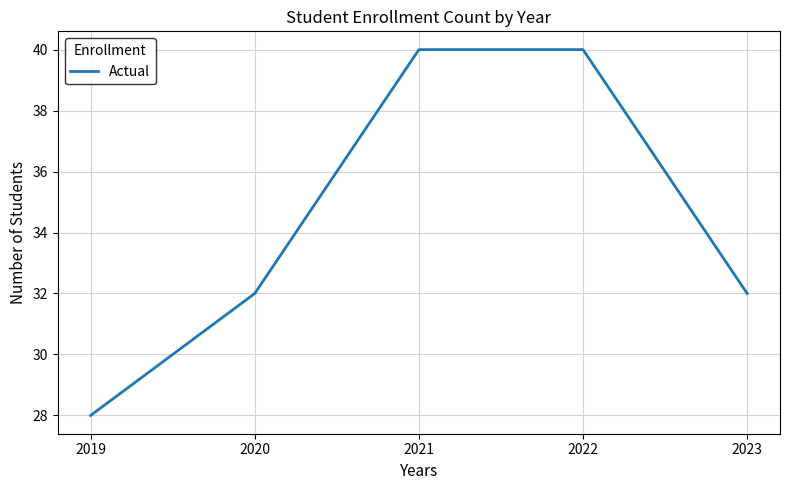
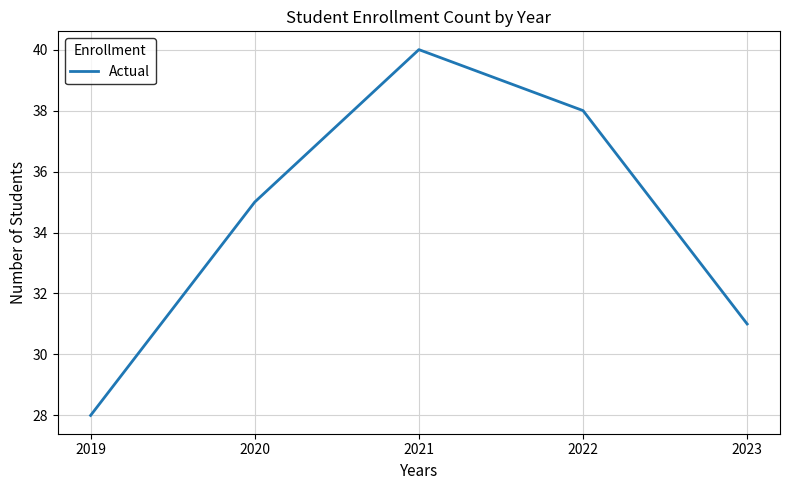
2020: 32 -> 35
2022: 40 -> 38
2023: 32 -> 31
